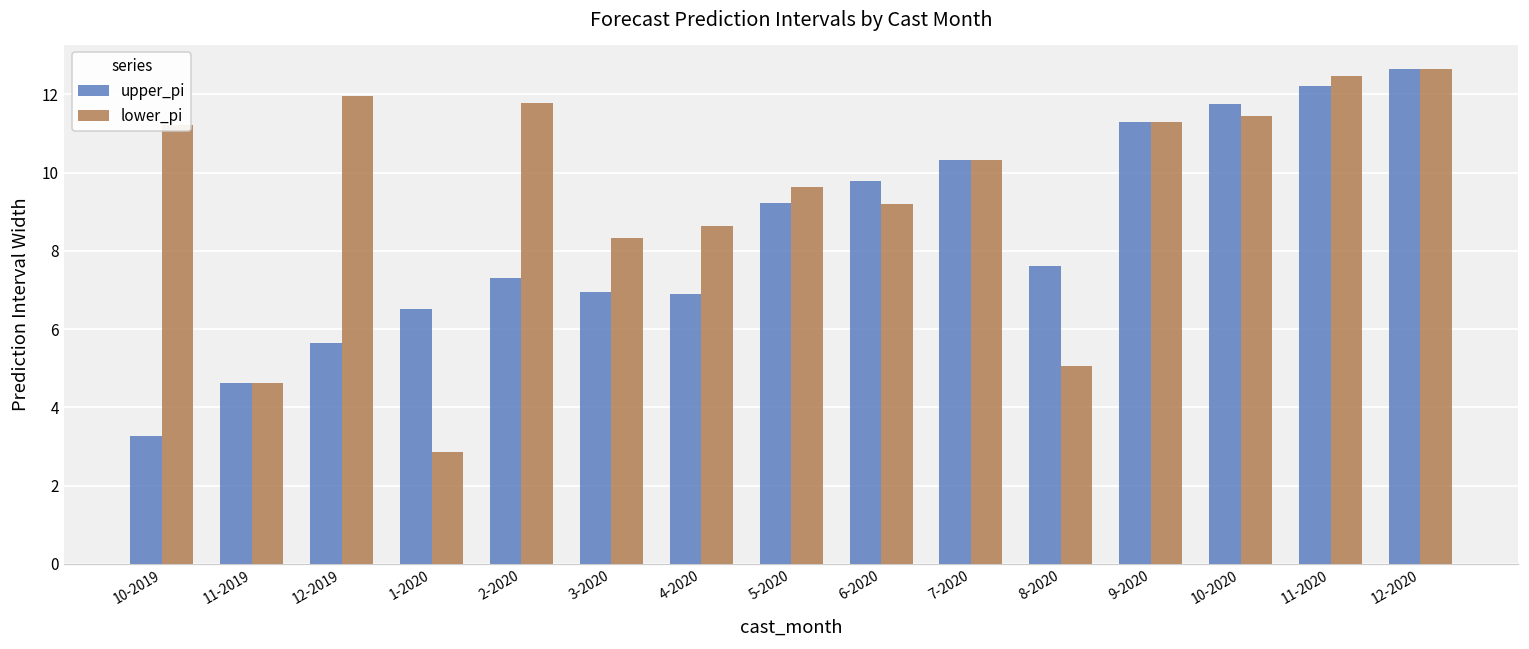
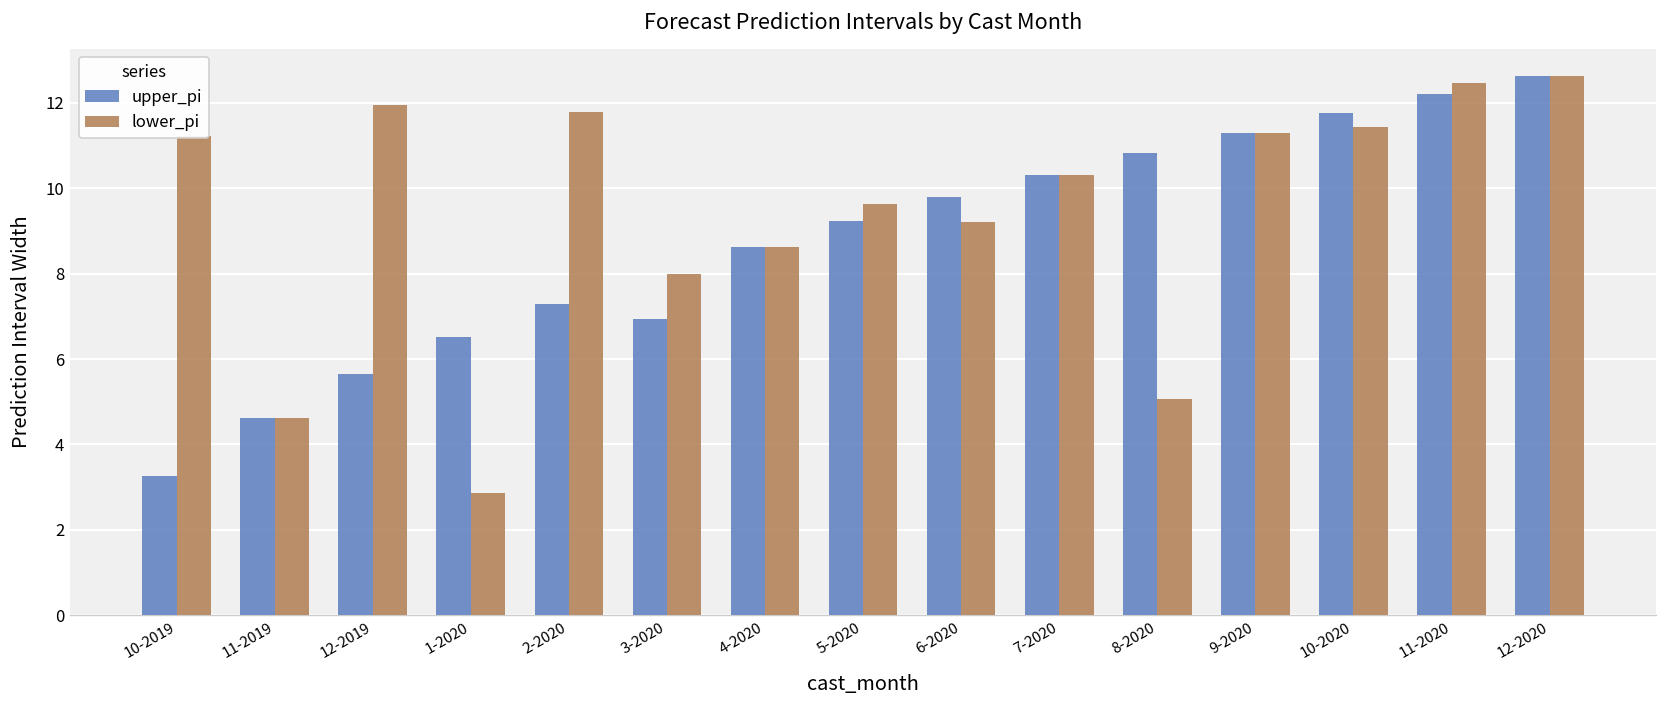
lower_pi, 3-2020: 8.3 -> 8.0
upper_pi, 4-2020: 6.9 -> 8.6
upper_pi, 8-2020: 7.6 -> 10.8
